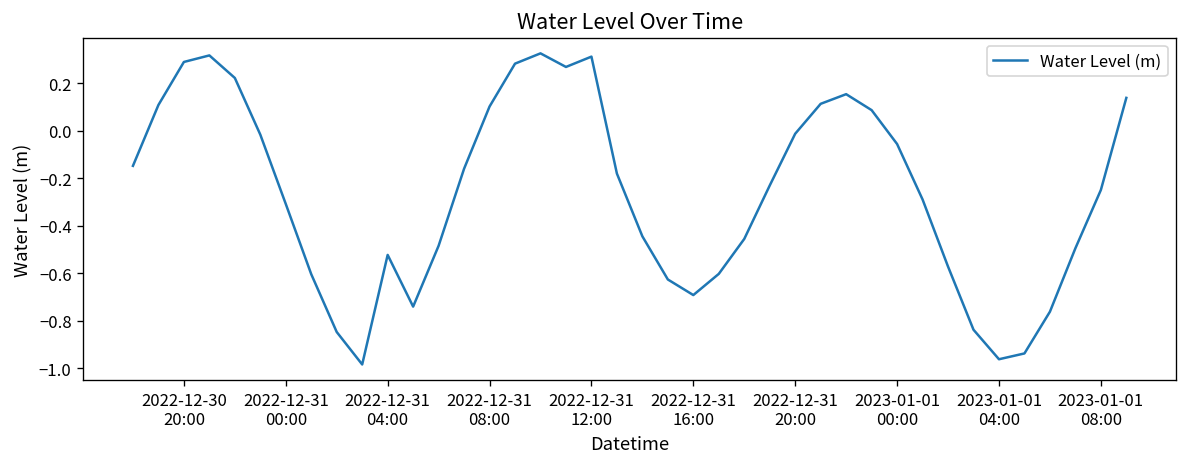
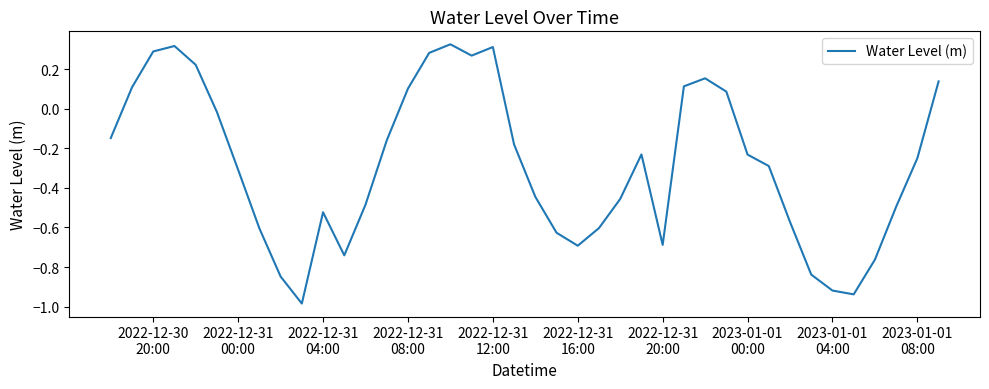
2022-12-31 20:00: -0.01 -> -0.69
2023-01-01 00:00: -0.06 -> -0.23
2023-01-01 04:00: -0.96 -> -0.92
